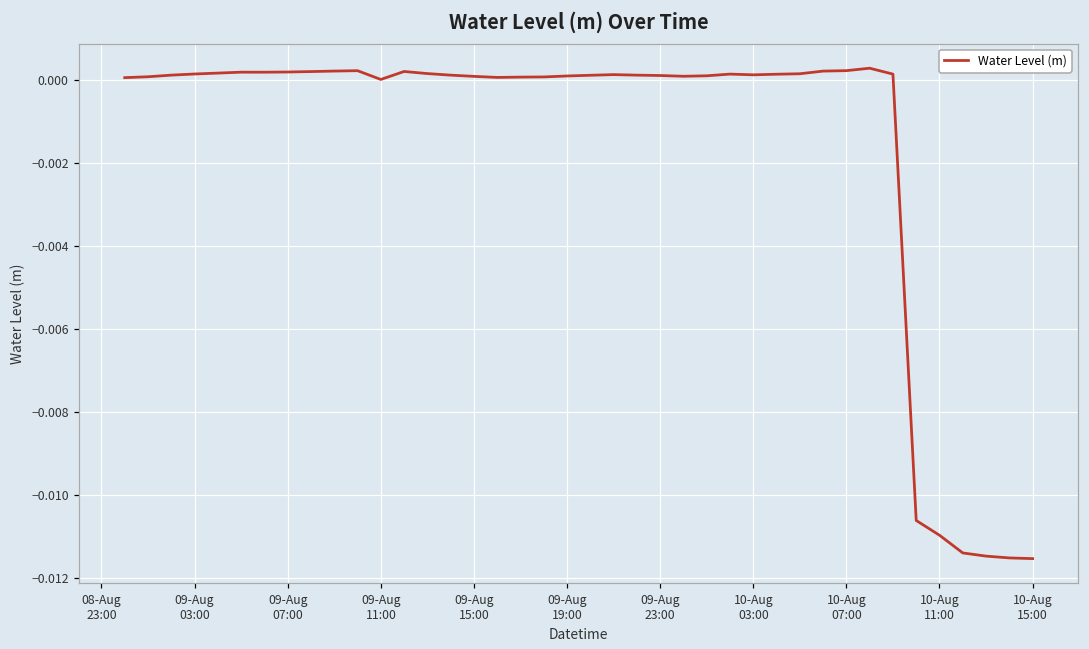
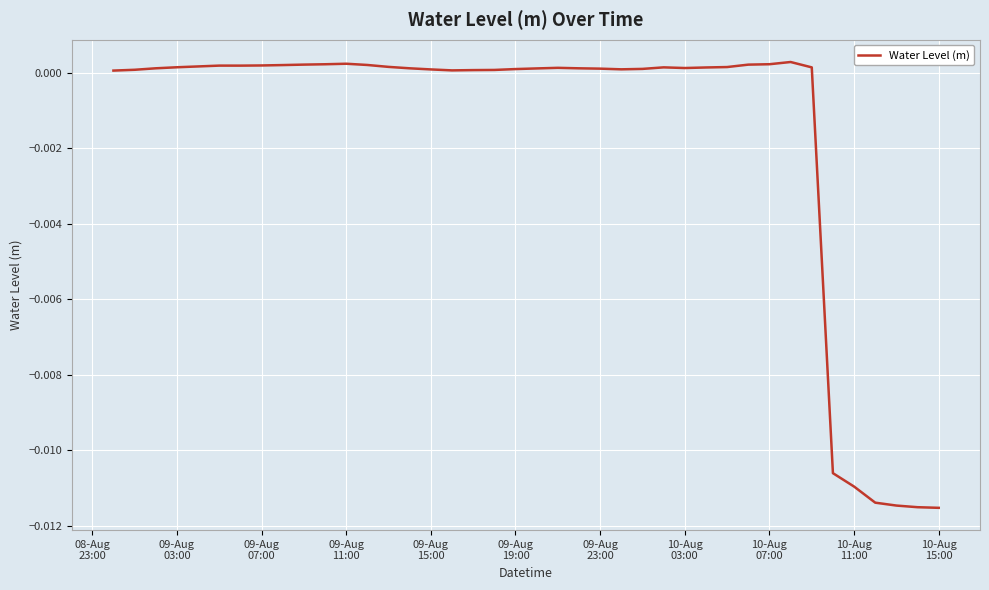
09-Aug 11:00: 0.0000 -> 0.0002
